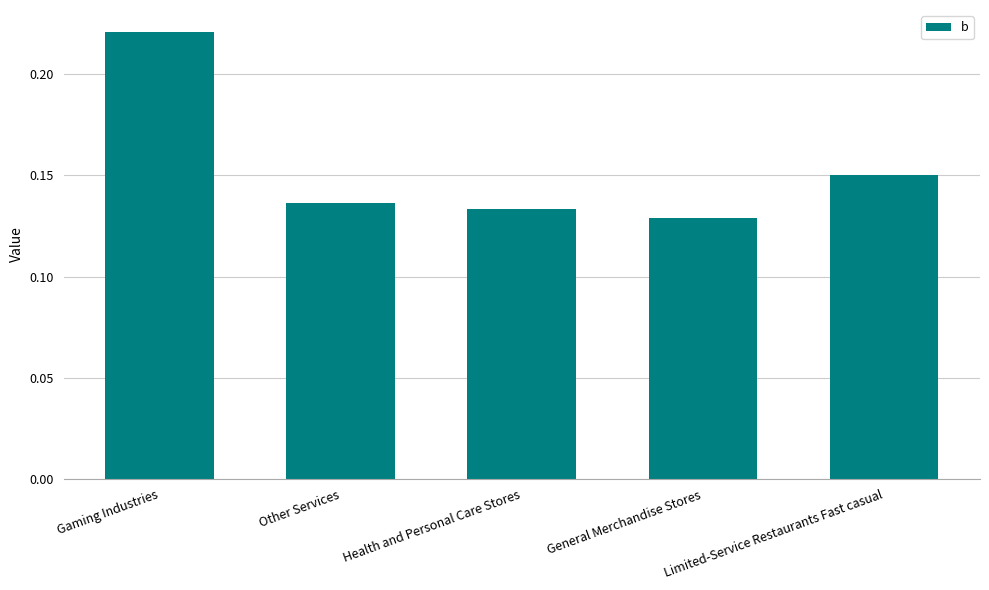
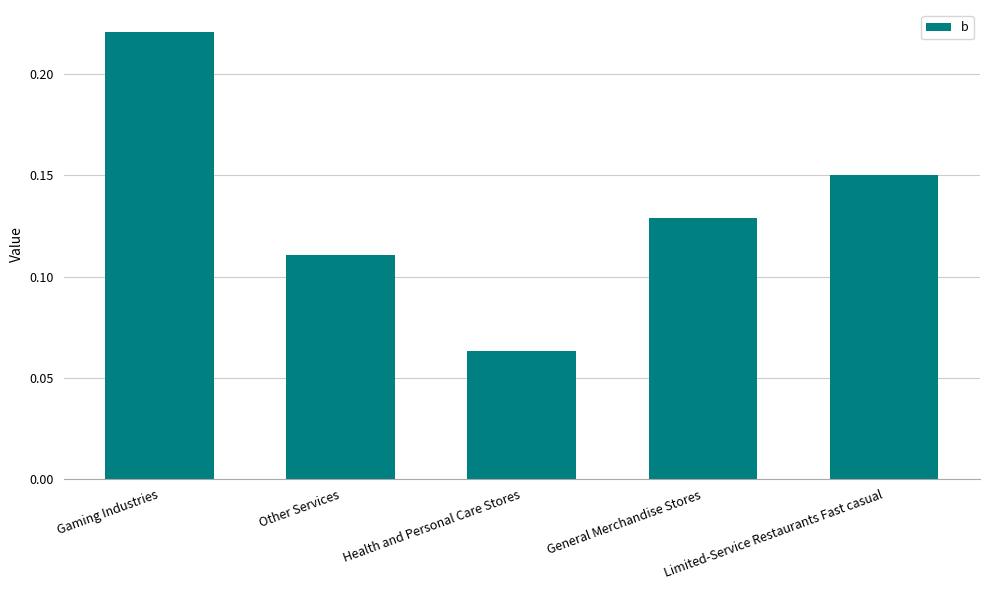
Other Services: 0.136 -> 0.111
Health and Personal Care Stores: 0.133 -> 0.063
